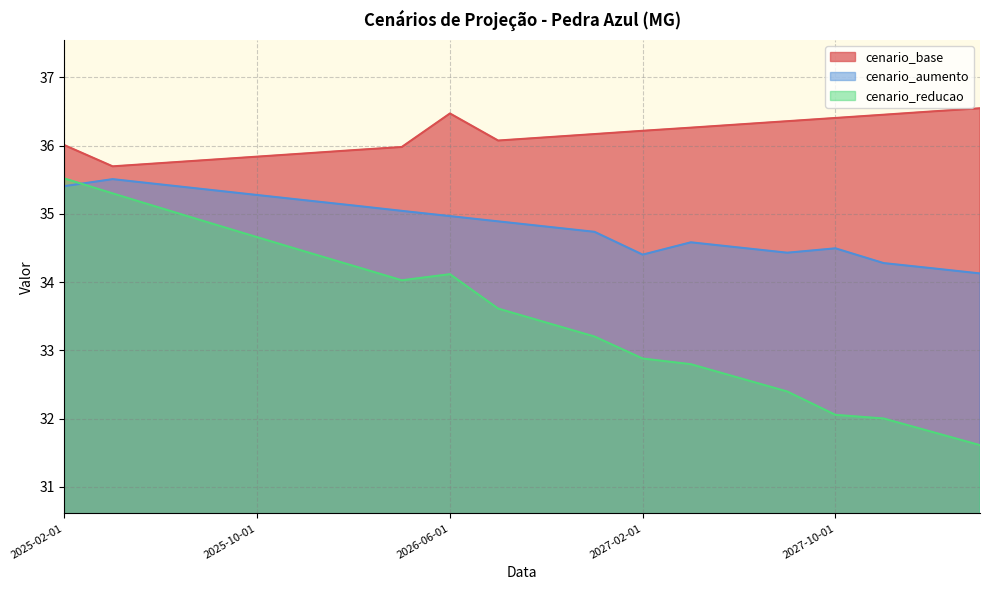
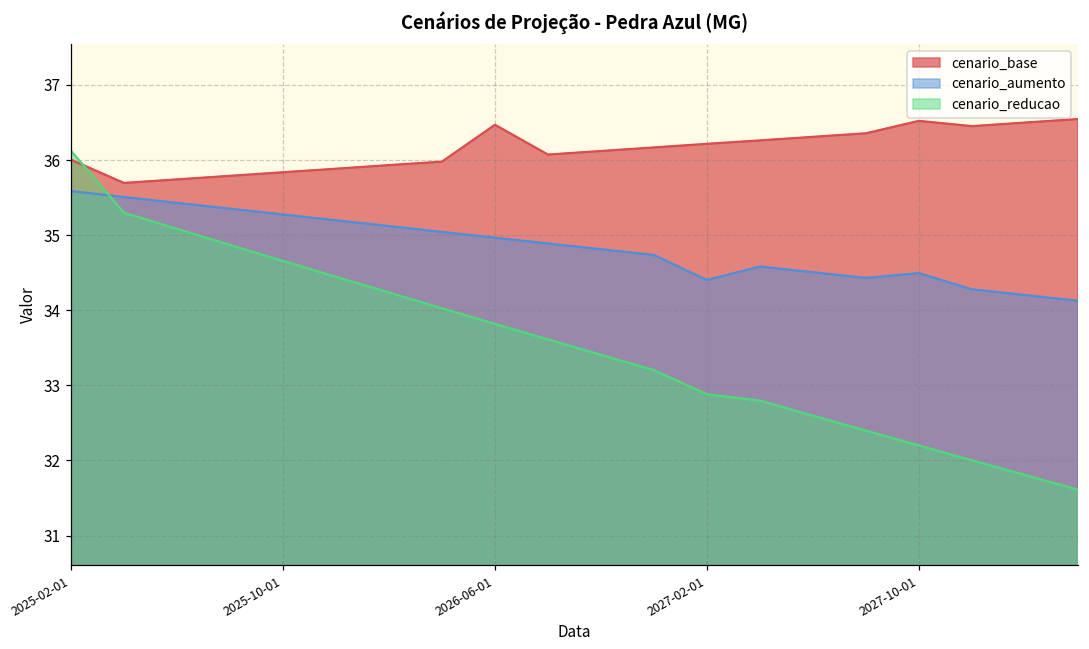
cenario_aumento, 2025-02-01: 35.4 -> 35.6
cenario_reducao, 2025-02-01: 35.5 -> 36.1
cenario_reducao, 2026-06-01: 34.1 -> 33.8
cenario_base, 2027-10-01: 36.4 -> 36.5
cenario_reducao, 2027-10-01: 32.1 -> 32.2
